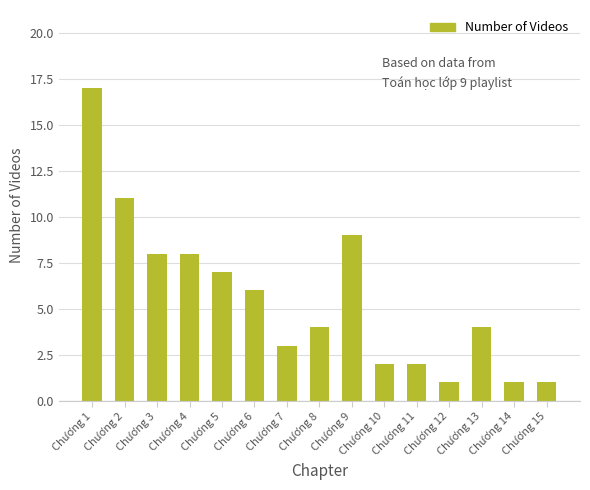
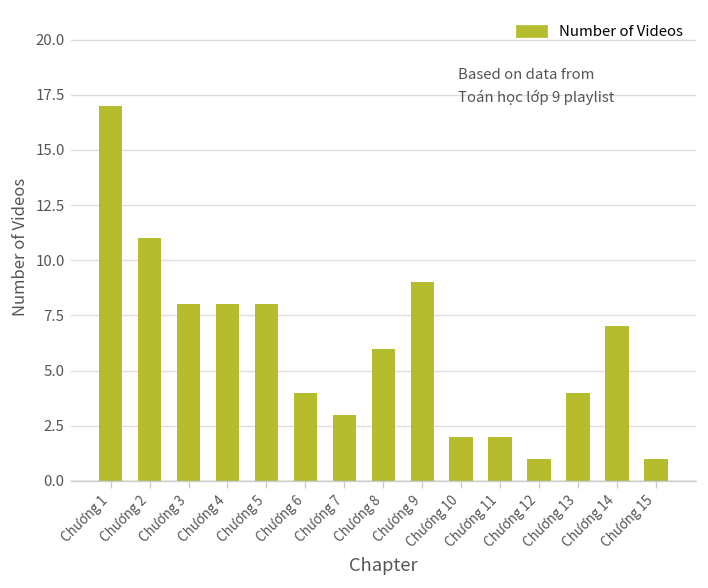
Chương 5: 7 -> 8
Chương 6: 6 -> 4
Chương 8: 4 -> 6
Chương 14: 1 -> 7
